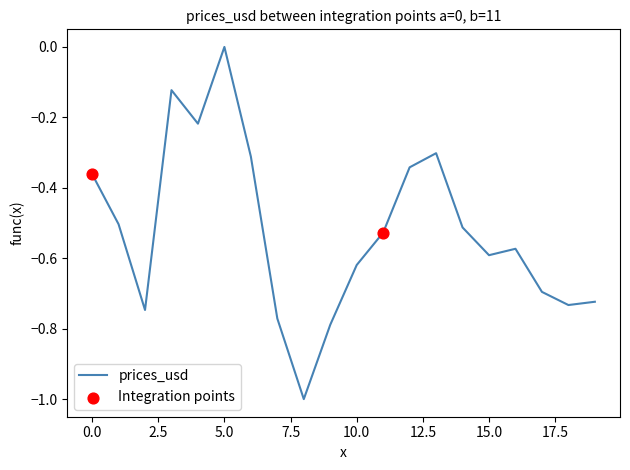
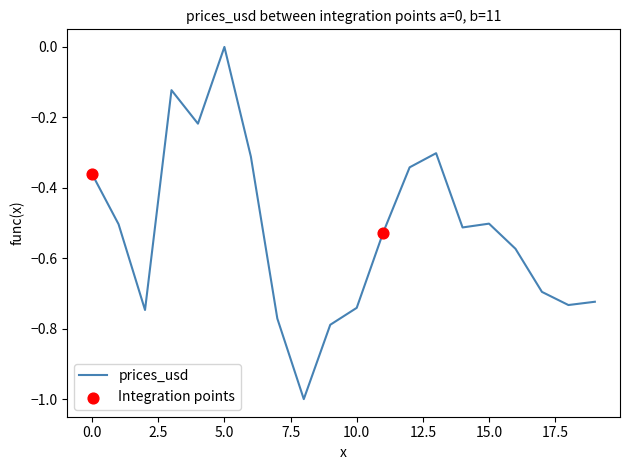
prices_usd, 10.0: -0.62 -> -0.74
prices_usd, 15.0: -0.59 -> -0.50
